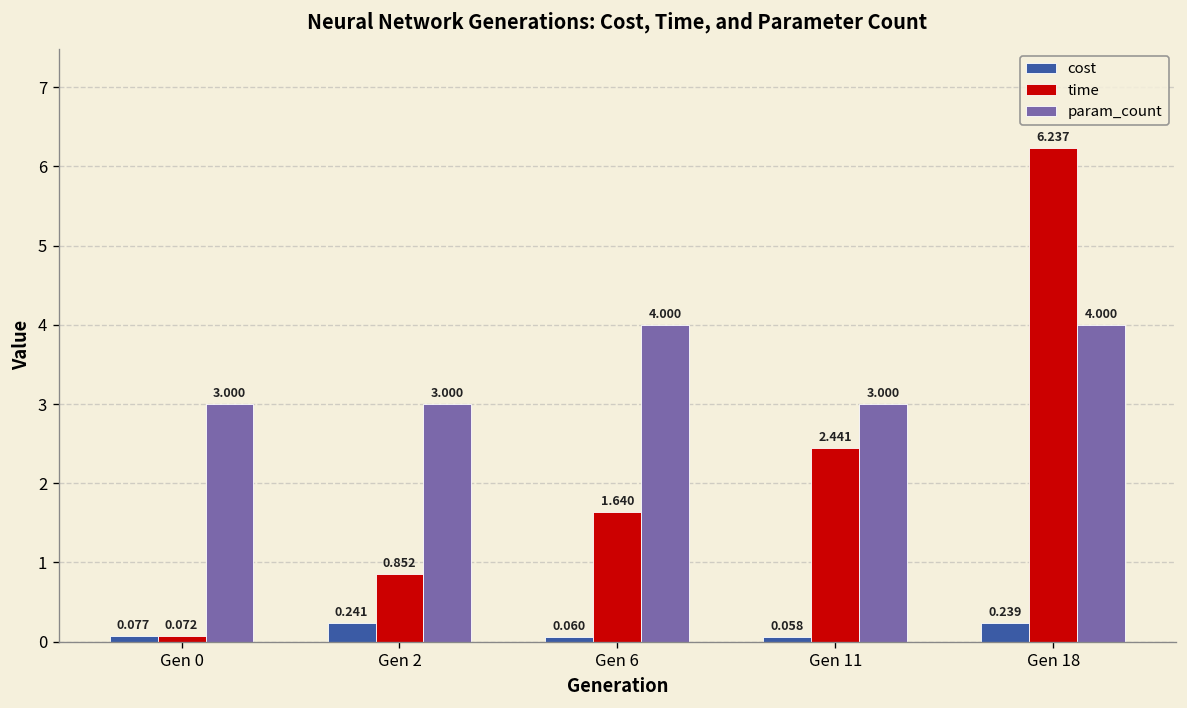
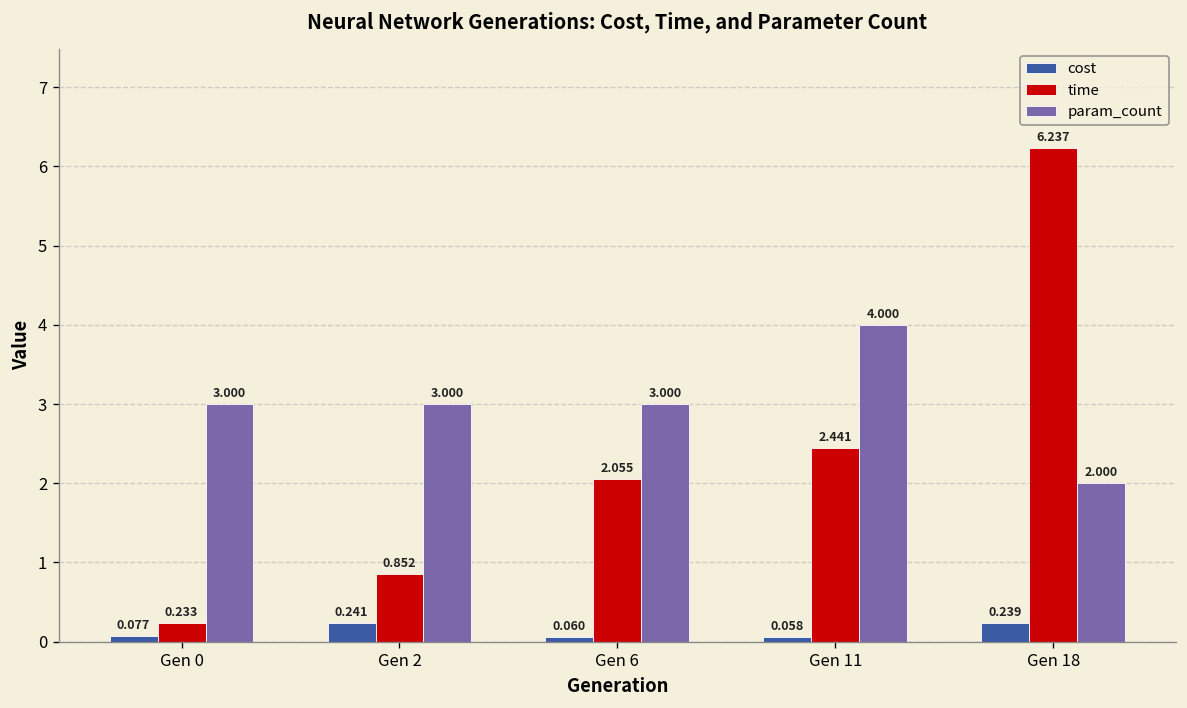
time, Gen 0: 0.072 -> 0.233
time, Gen 6: 1.640 -> 2.055
param_count, Gen 6: 4.000 -> 3.000
param_count, Gen 11: 3.000 -> 4.000
param_count, Gen 18: 4.000 -> 2.000
